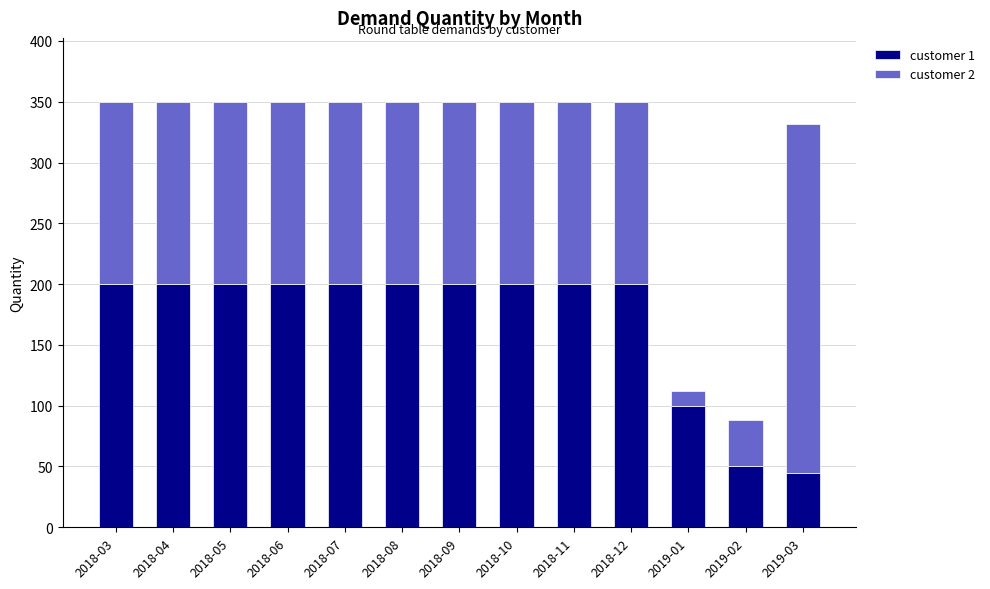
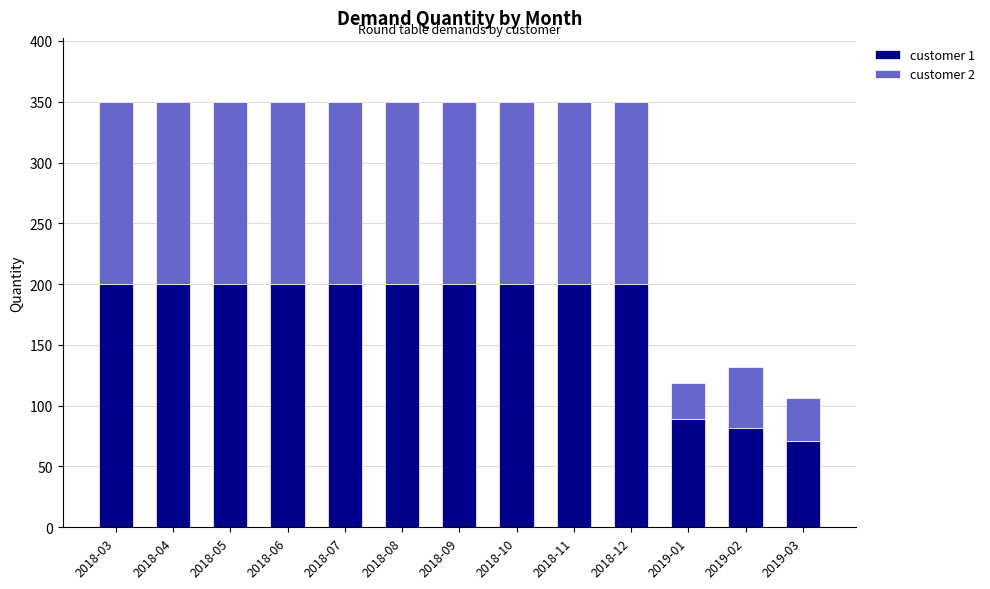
customer 1, 2019-01: 100 -> 89
customer 2, 2019-01: 12 -> 30
customer 1, 2019-02: 50 -> 82
customer 2, 2019-02: 38 -> 50
customer 1, 2019-03: 45 -> 71
customer 2, 2019-03: 287 -> 35
